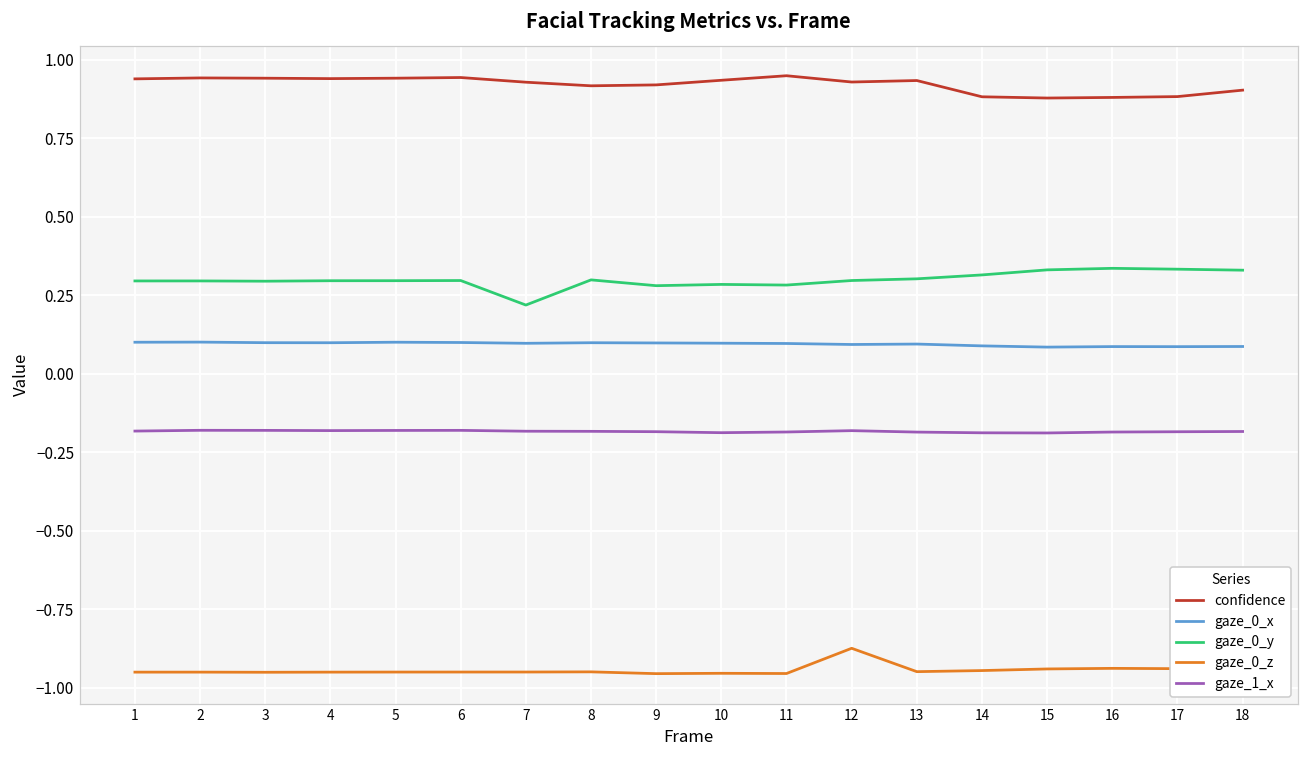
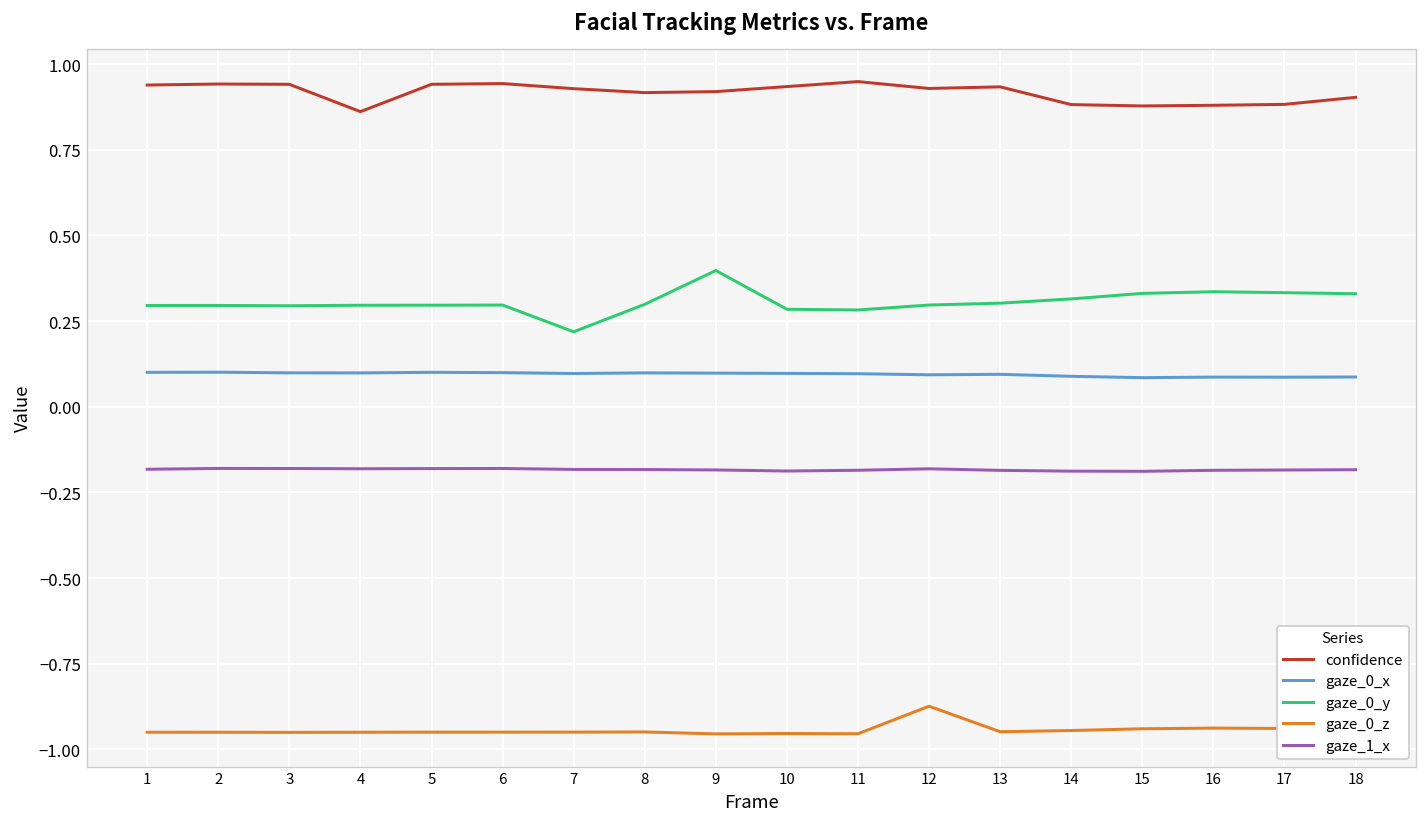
confidence, 4: 0.94 -> 0.86
gaze_0_y, 9: 0.28 -> 0.40
